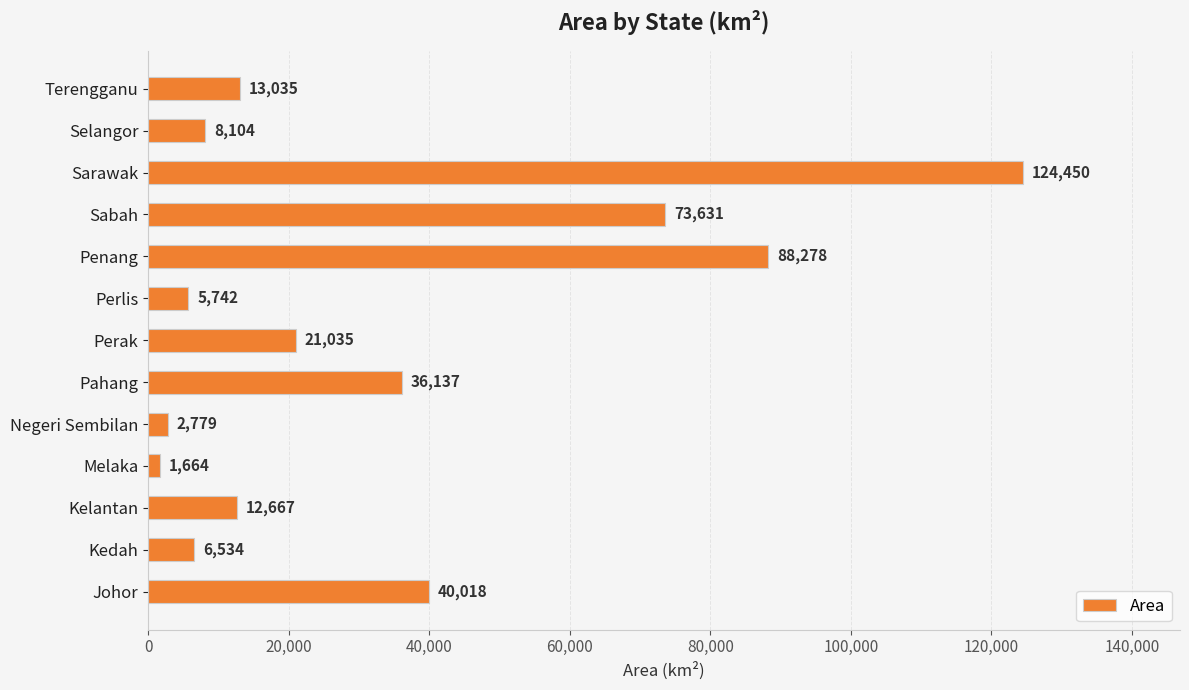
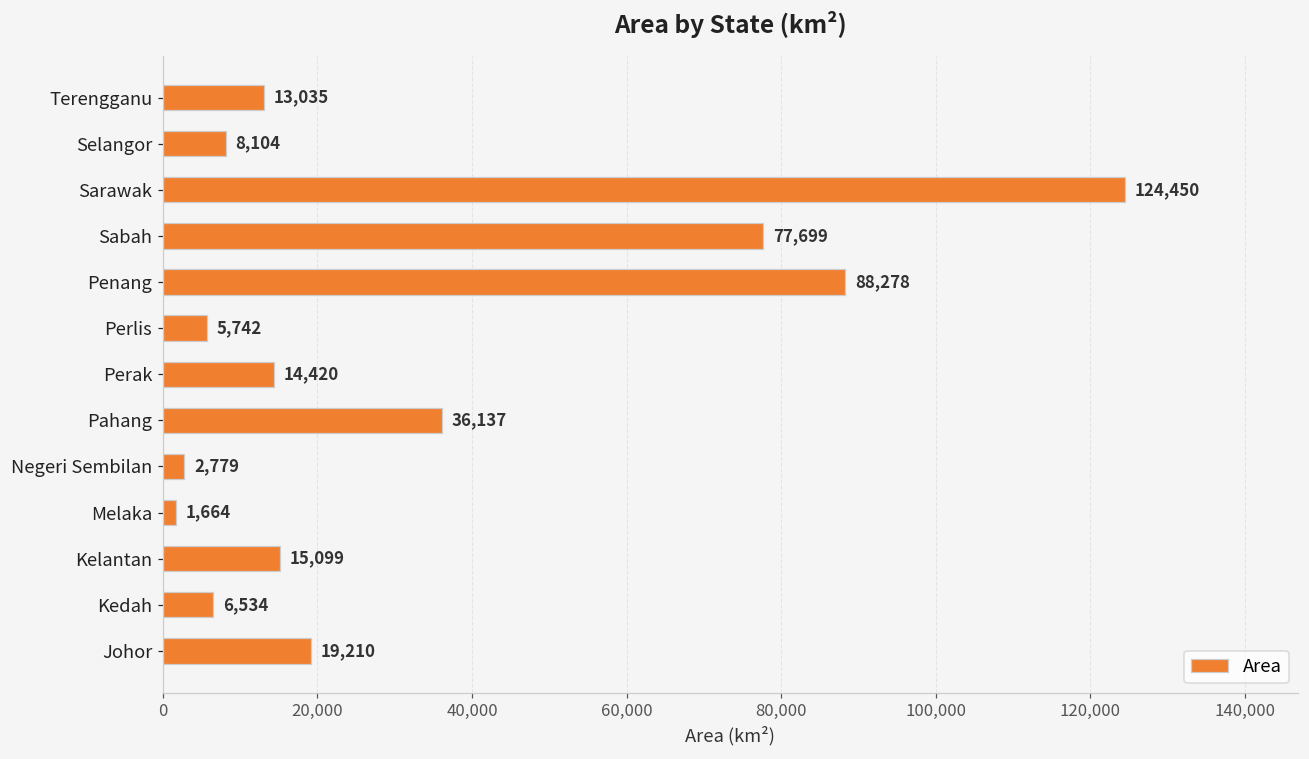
Sabah: 73,631 -> 77,699
Perak: 21,035 -> 14,420
Kelantan: 12,667 -> 15,099
Johor: 40,018 -> 19,210
